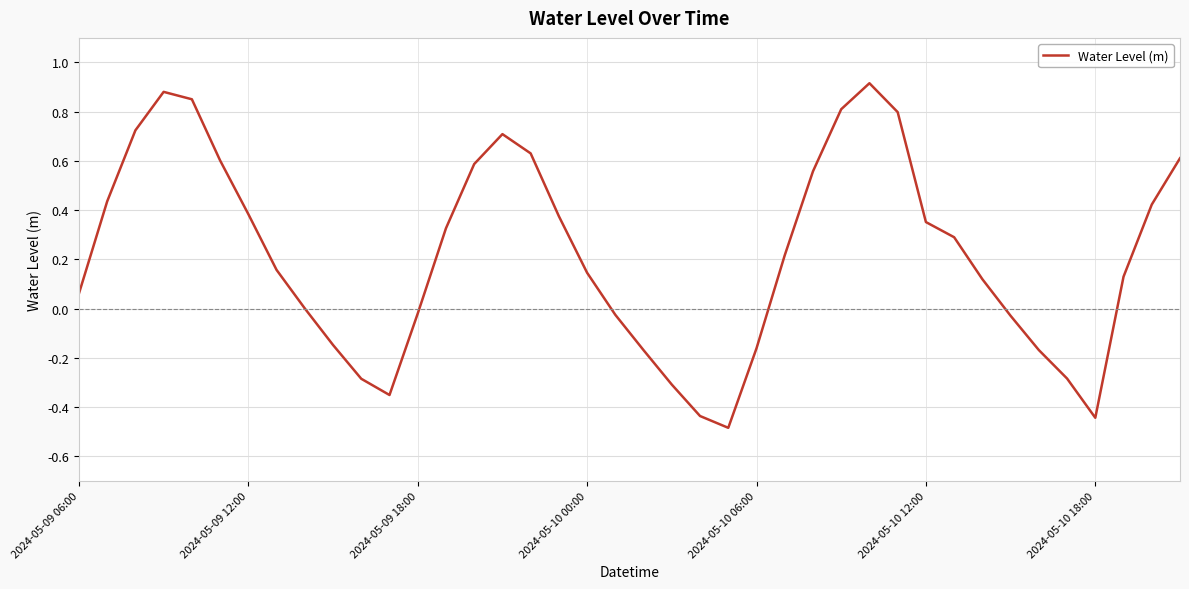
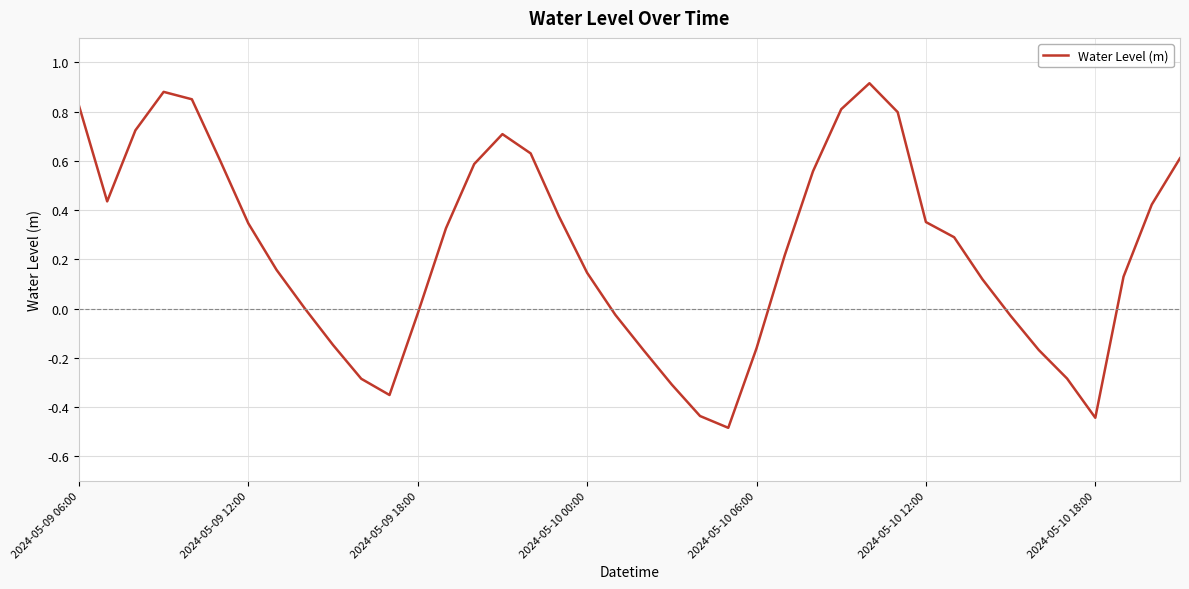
2024-05-09 06:00: 0.06 -> 0.82
2024-05-09 12:00: 0.38 -> 0.35
